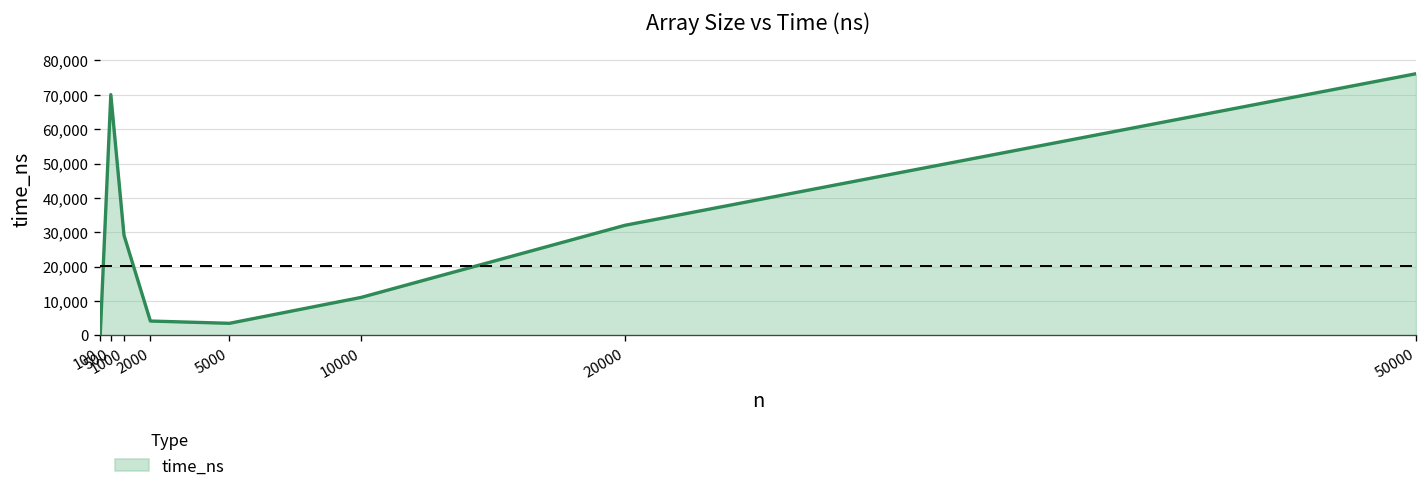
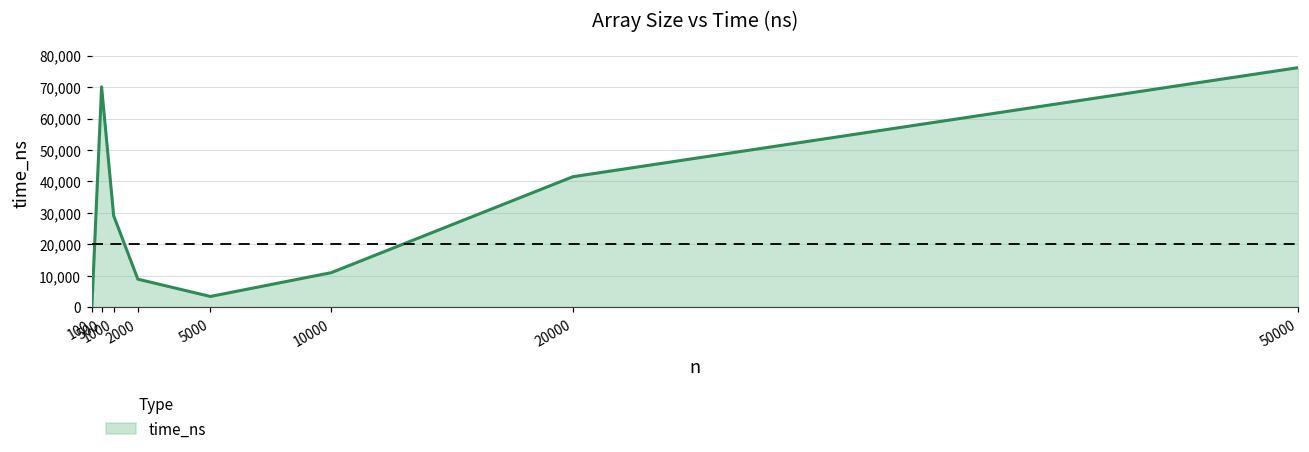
2000: 4,000 -> 9,000
20000: 32,000 -> 42,000
